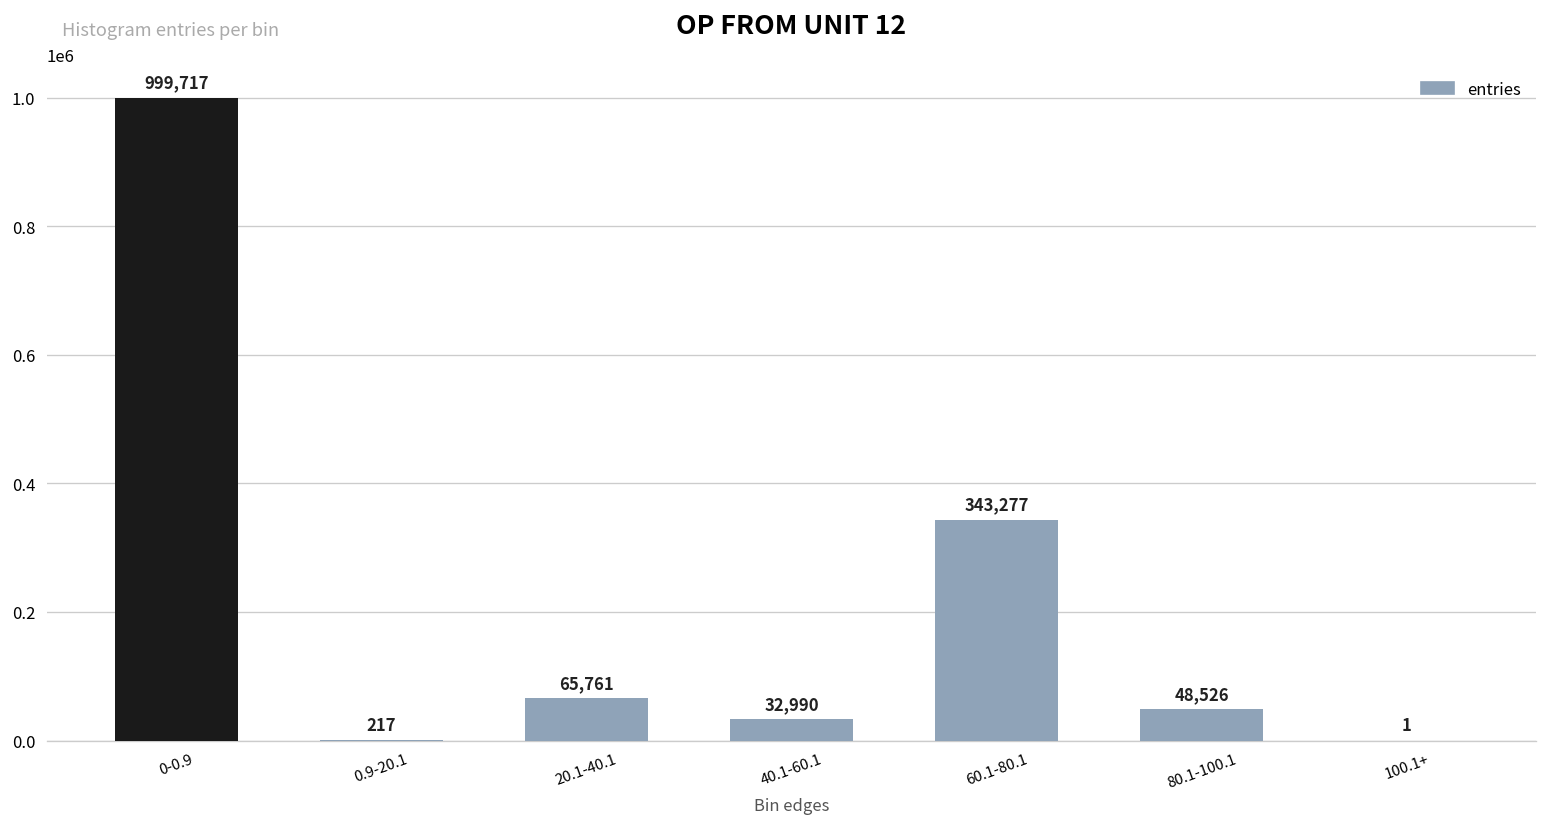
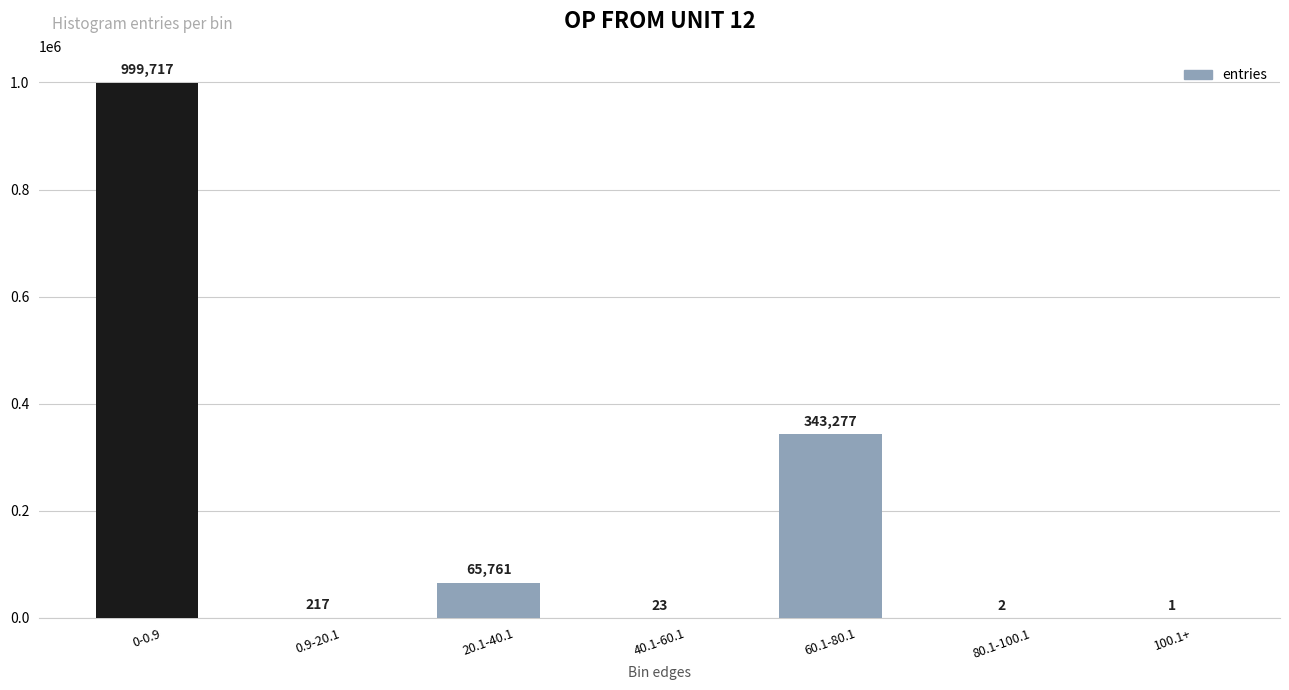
40.1-60.1: 32,990 -> 23
80.1-100.1: 48,526 -> 2
